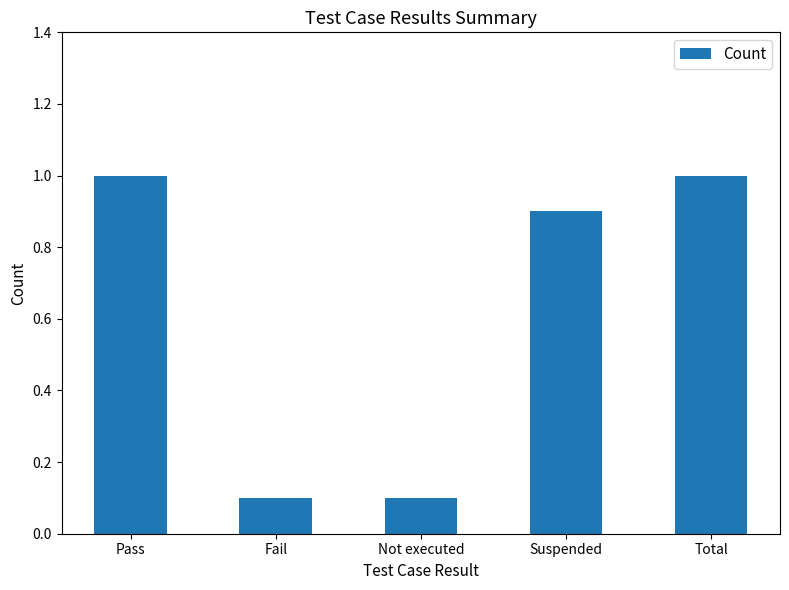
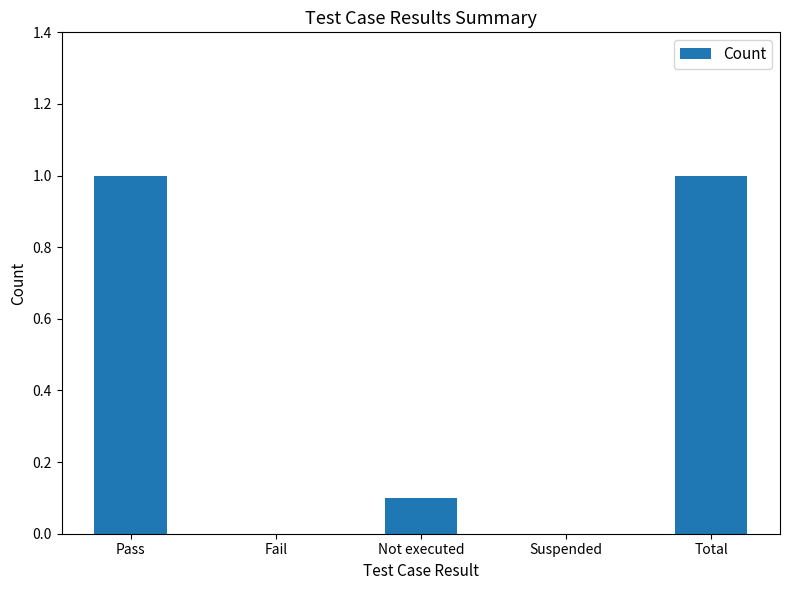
Fail: 0.1 -> 0.0
Suspended: 0.9 -> 0.0
